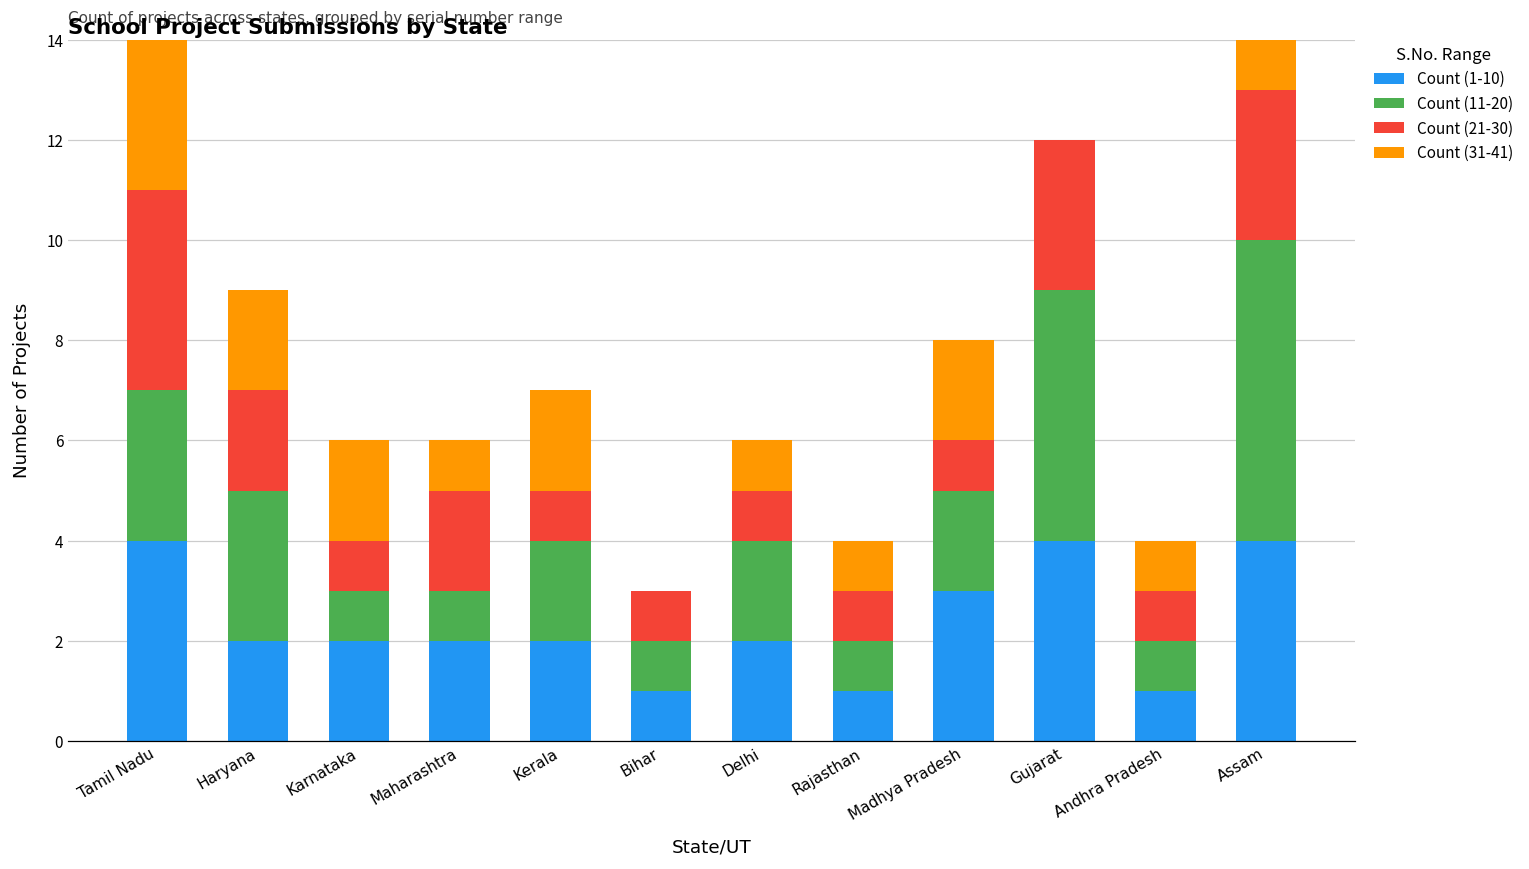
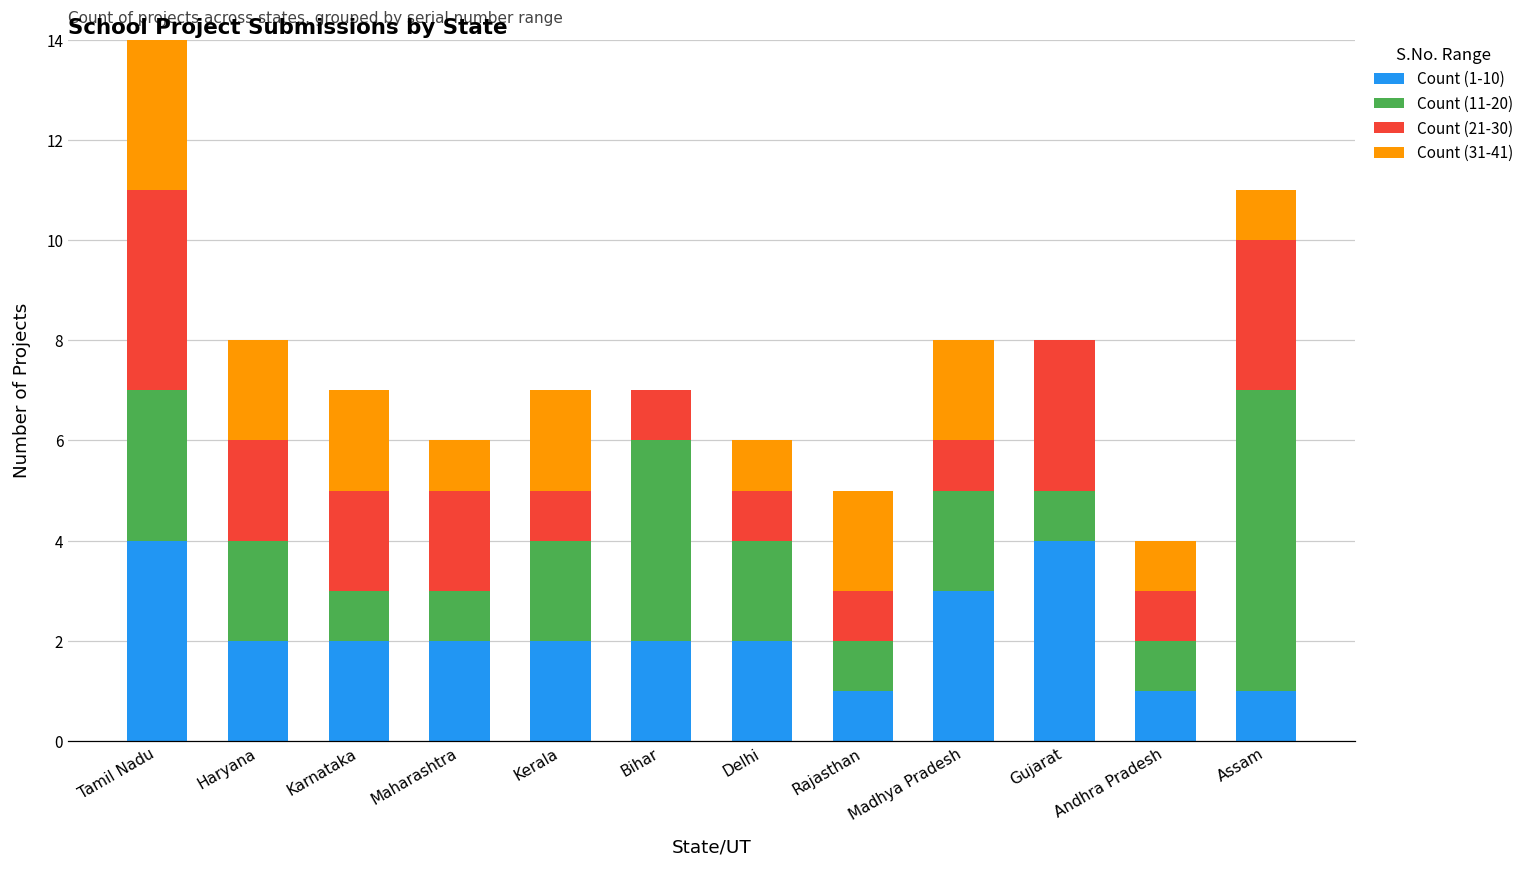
Count (11-20), Haryana: 3 -> 2
Count (21-30), Karnataka: 1 -> 2
Count (1-10), Bihar: 1 -> 2
Count (11-20), Bihar: 1 -> 4
Count (31-41), Rajasthan: 1 -> 2
Count (11-20), Gujarat: 5 -> 1
Count (1-10), Assam: 4 -> 1
